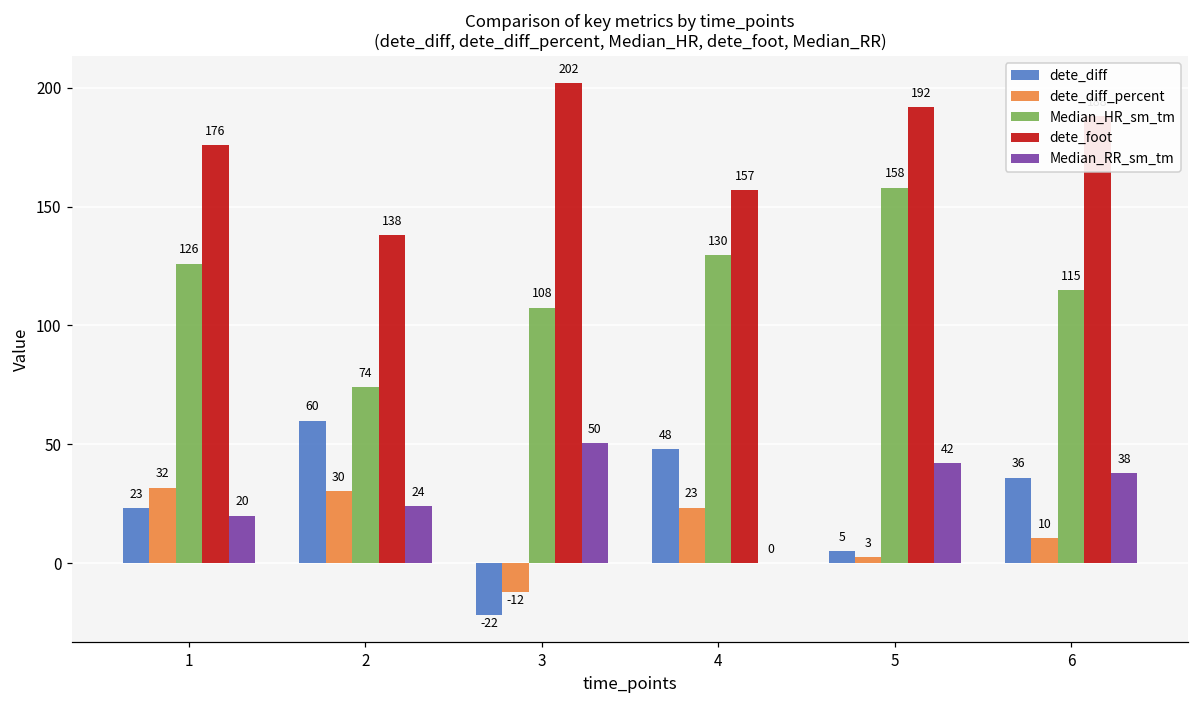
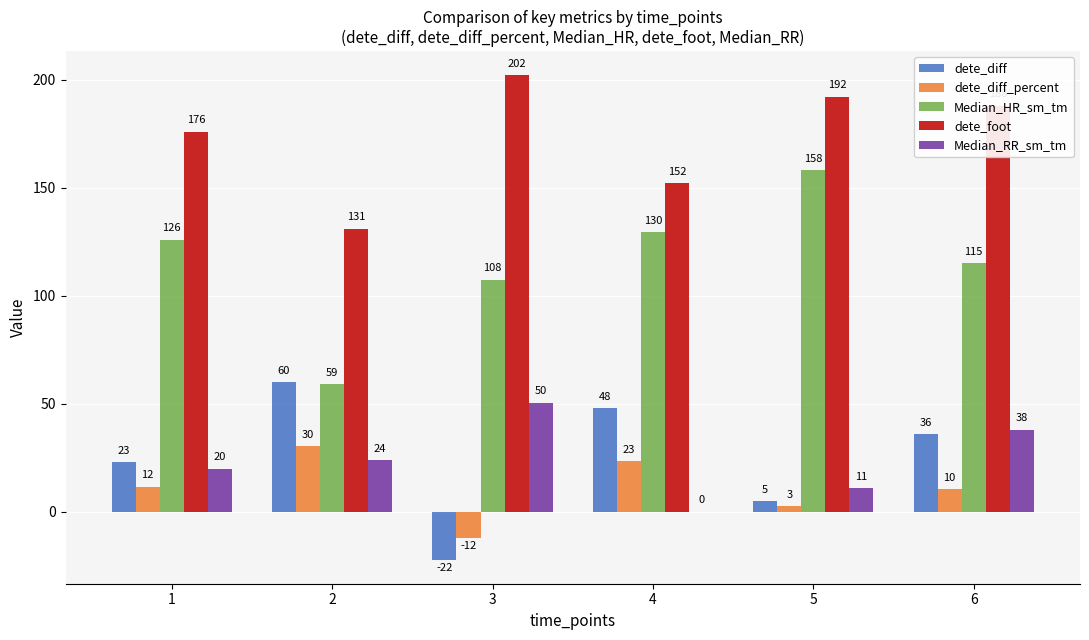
dete_diff_percent, 1: 32 -> 12
Median_HR_sm_tm, 2: 74 -> 59
dete_foot, 2: 138 -> 131
dete_foot, 4: 157 -> 152
Median_RR_sm_tm, 5: 42 -> 11
